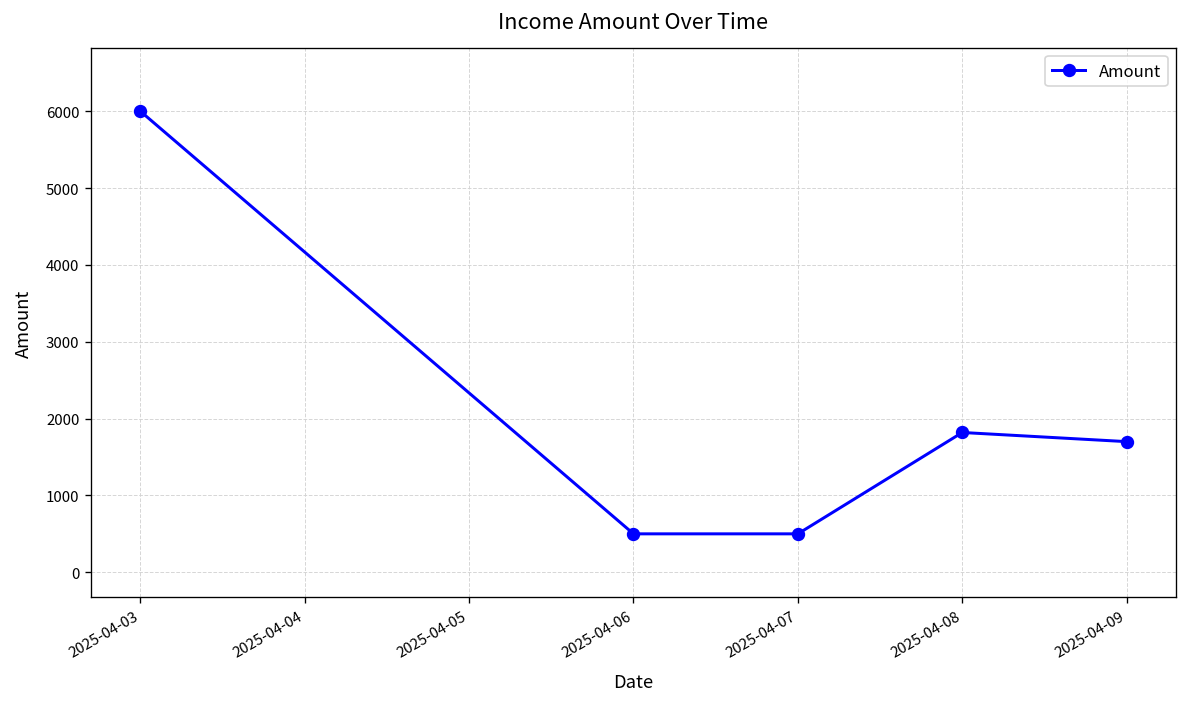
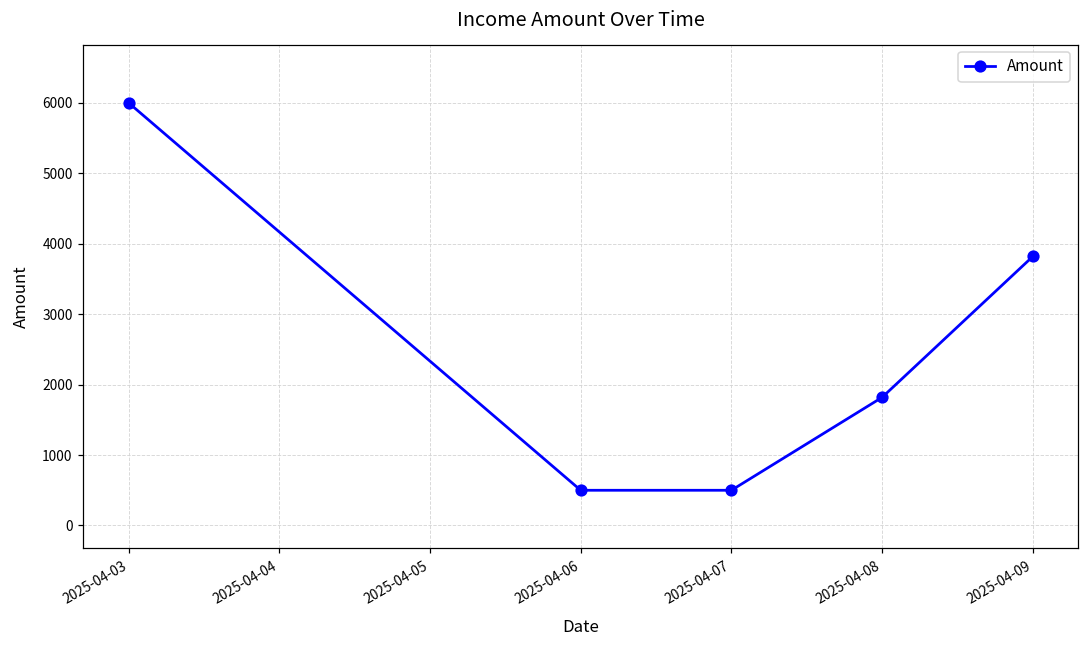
2025-04-09: 1700 -> 3800
